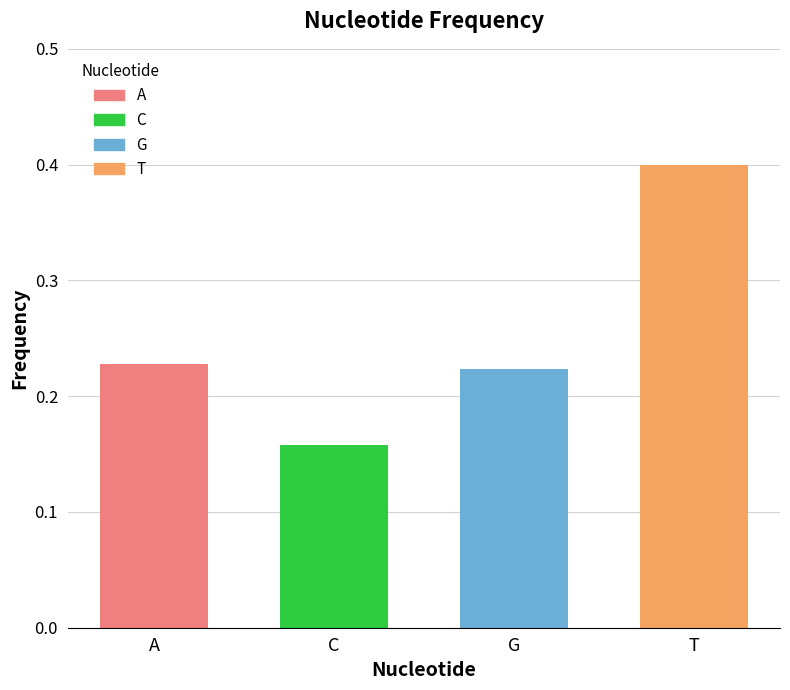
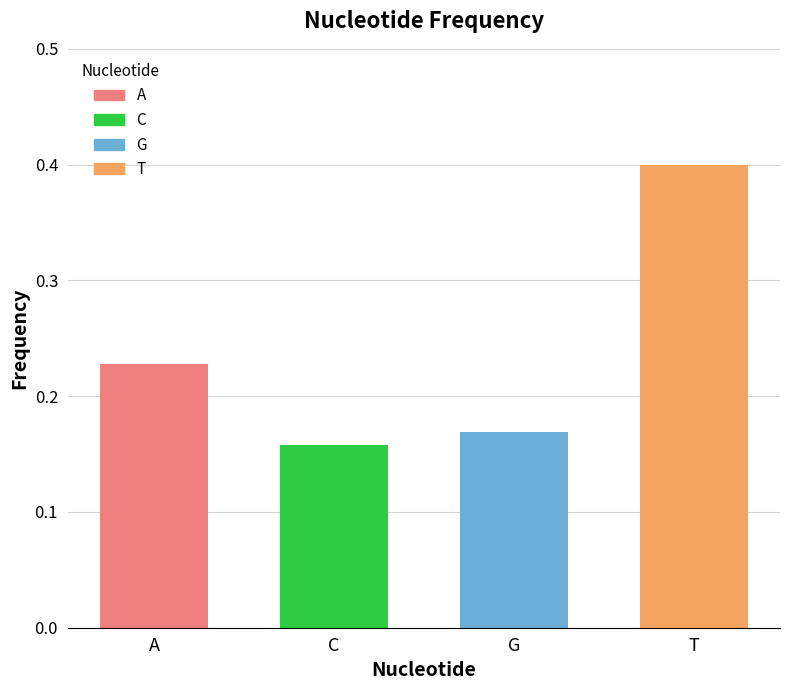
G: 0.223 -> 0.169
